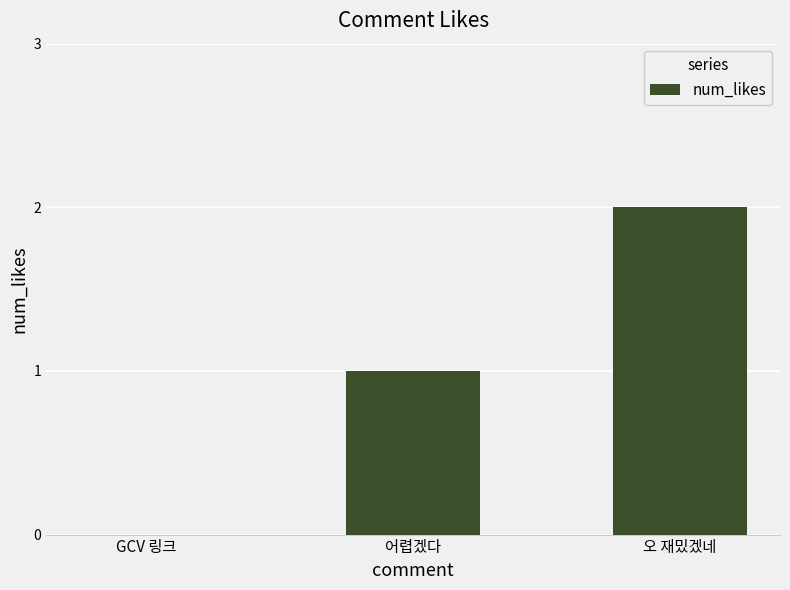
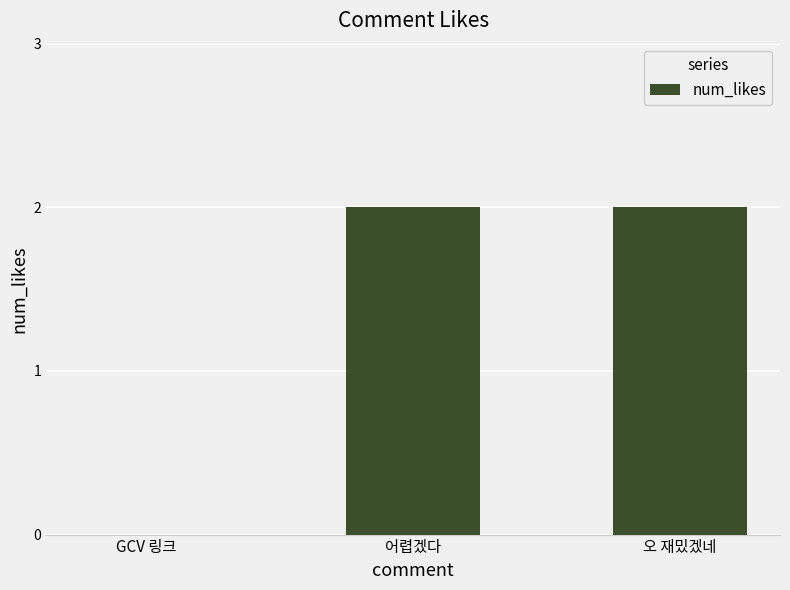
어렵겠다: 1 -> 2
